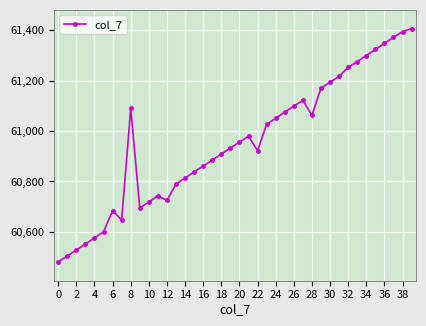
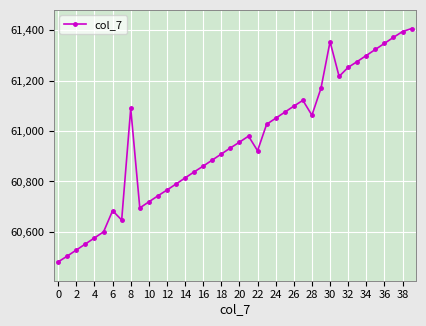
12: 60,730 -> 60,770
30: 61,190 -> 61,360
